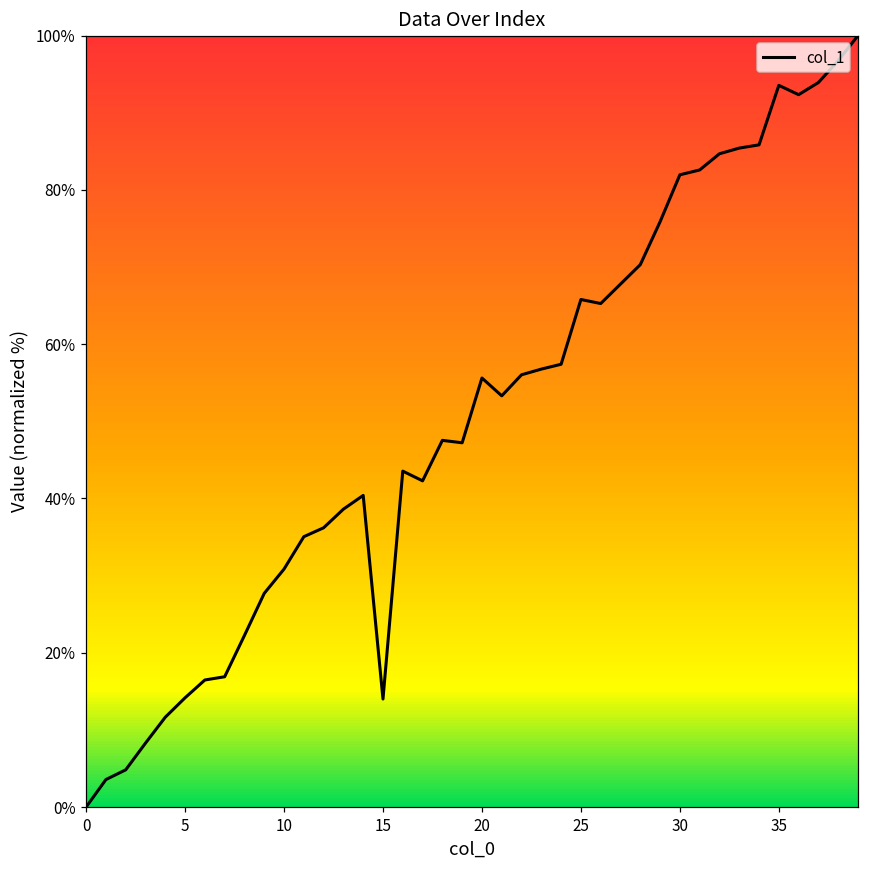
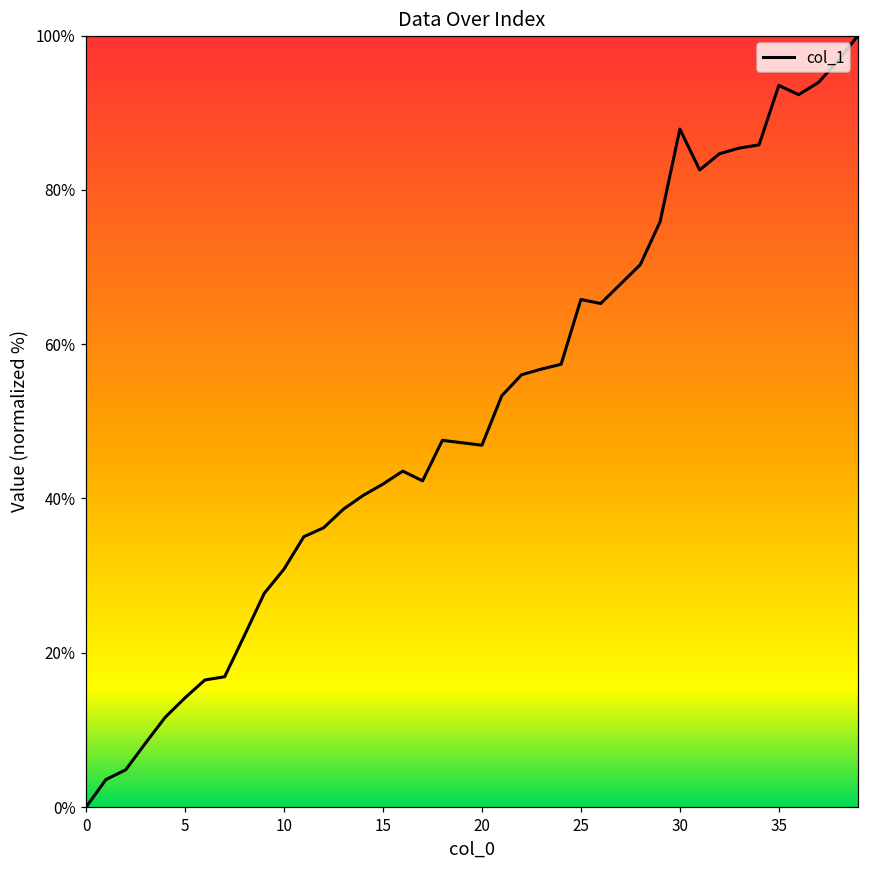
15: 14% -> 42%
20: 56% -> 47%
30: 82% -> 88%
